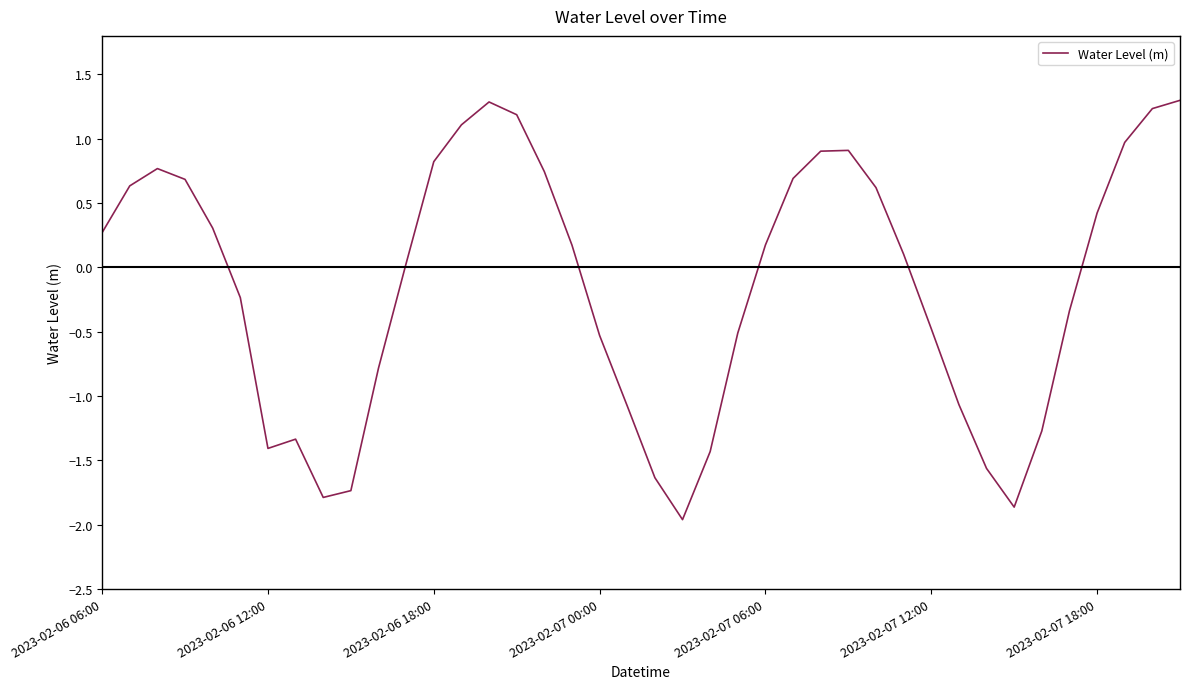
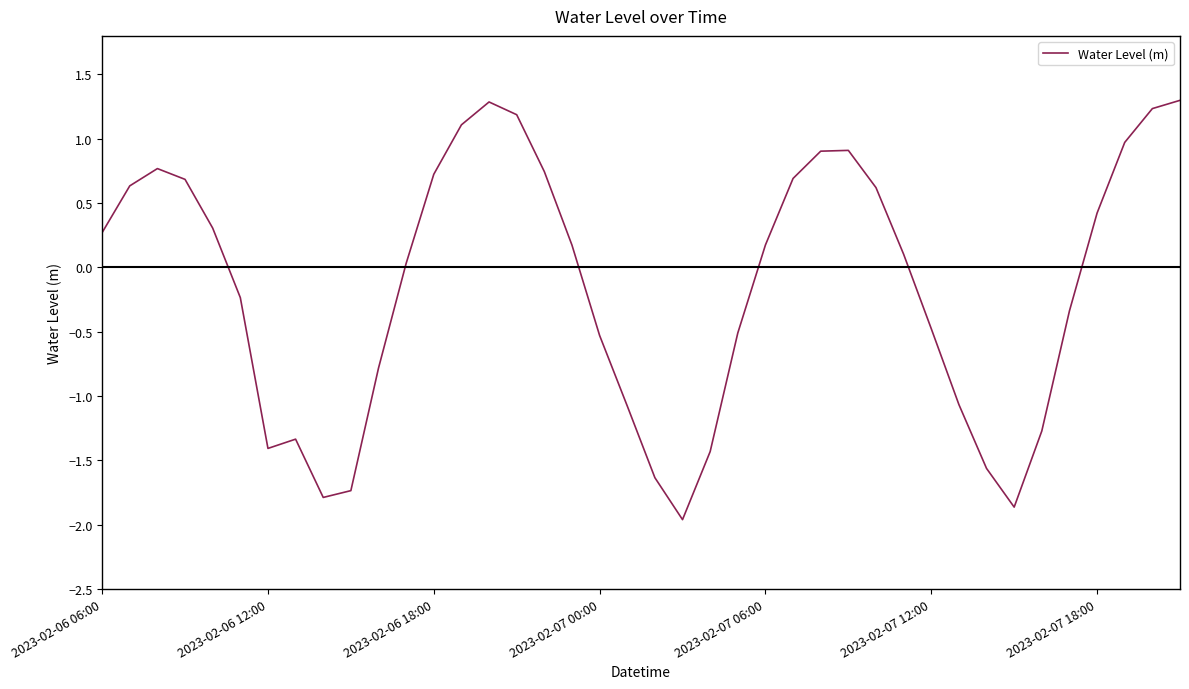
2023-02-06 18:00: 0.82 -> 0.72
